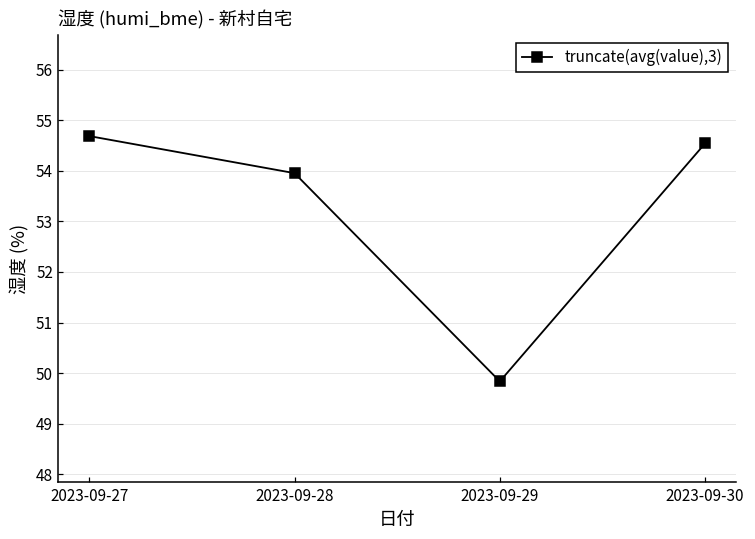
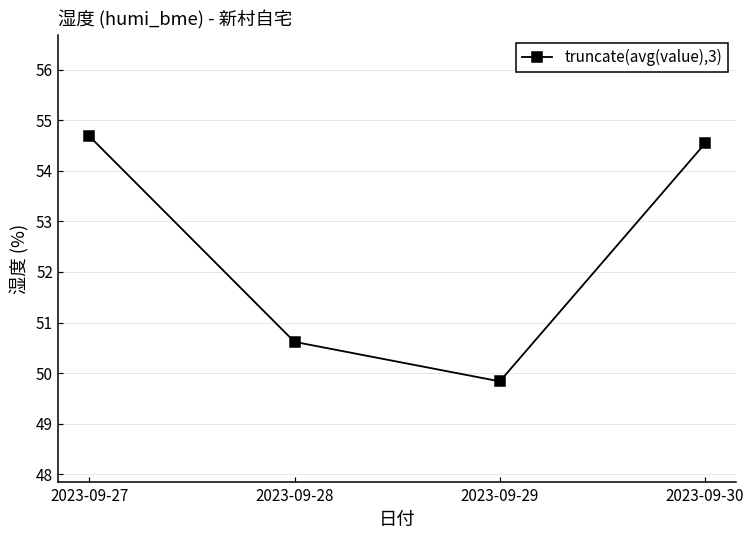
2023-09-28: 54.0 -> 50.6
